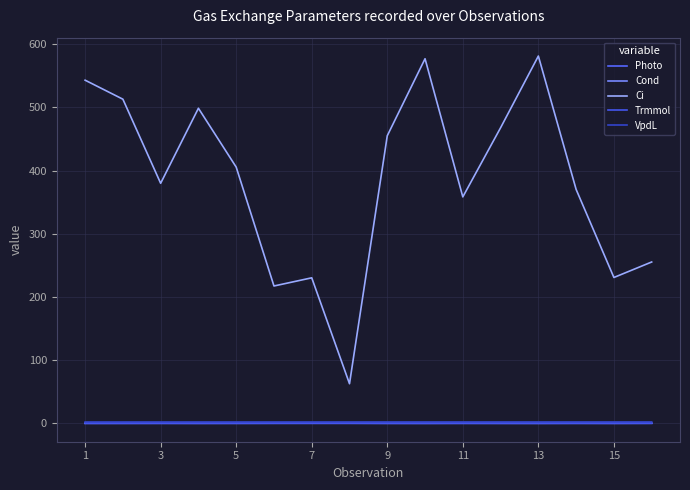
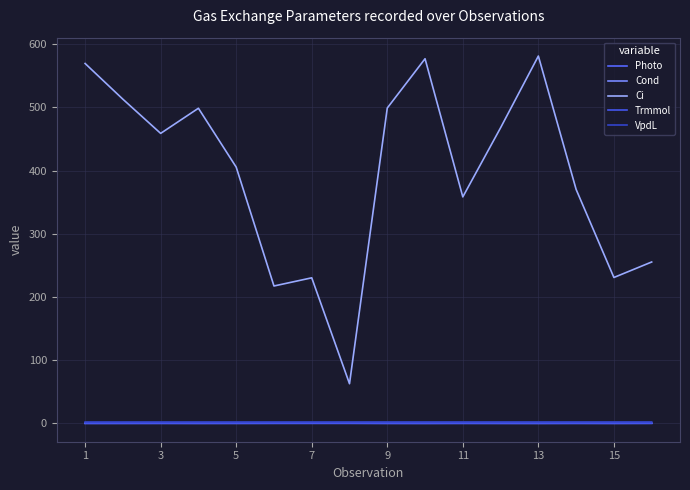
Ci, 1: 540 -> 570
Ci, 3: 380 -> 460
Ci, 9: 460 -> 500
